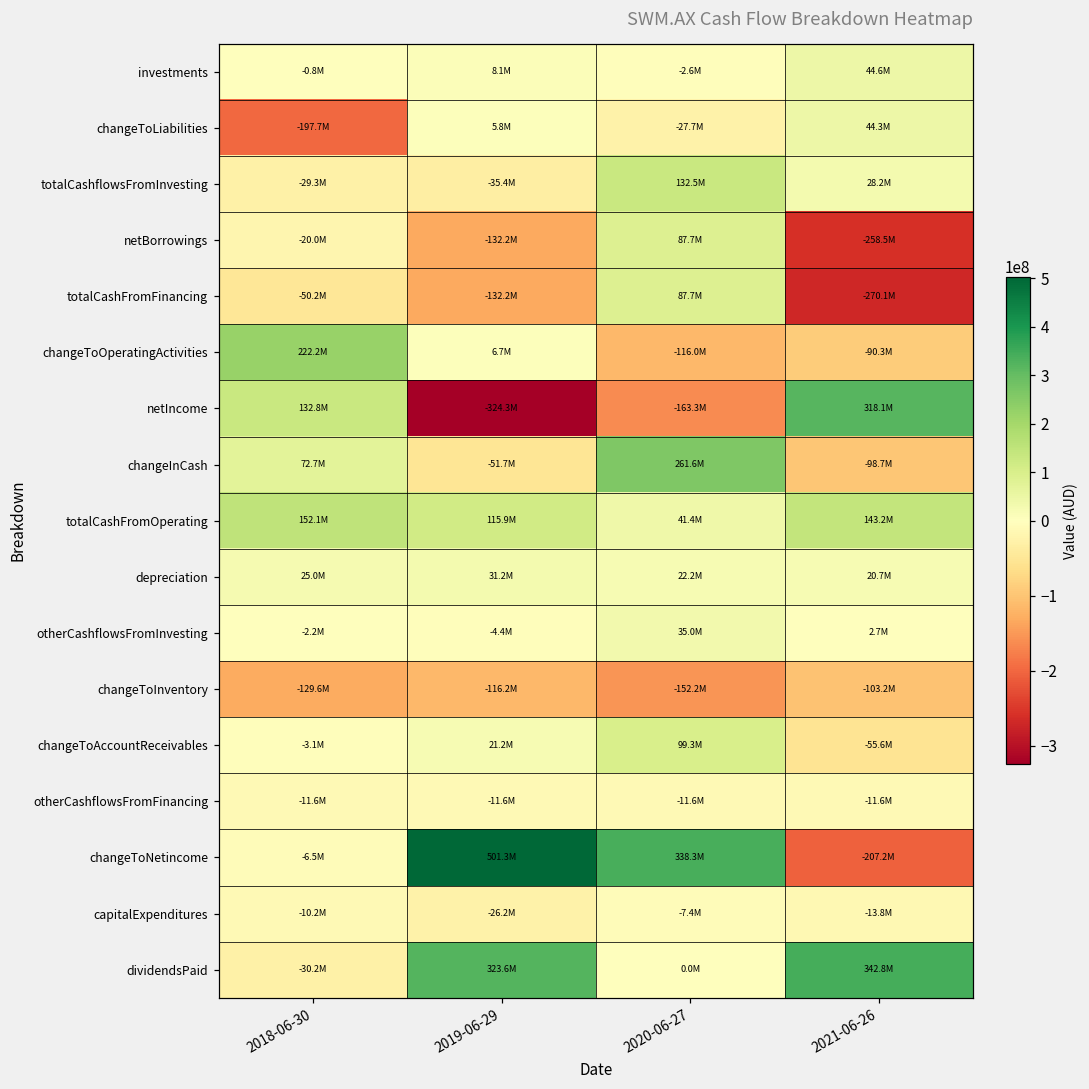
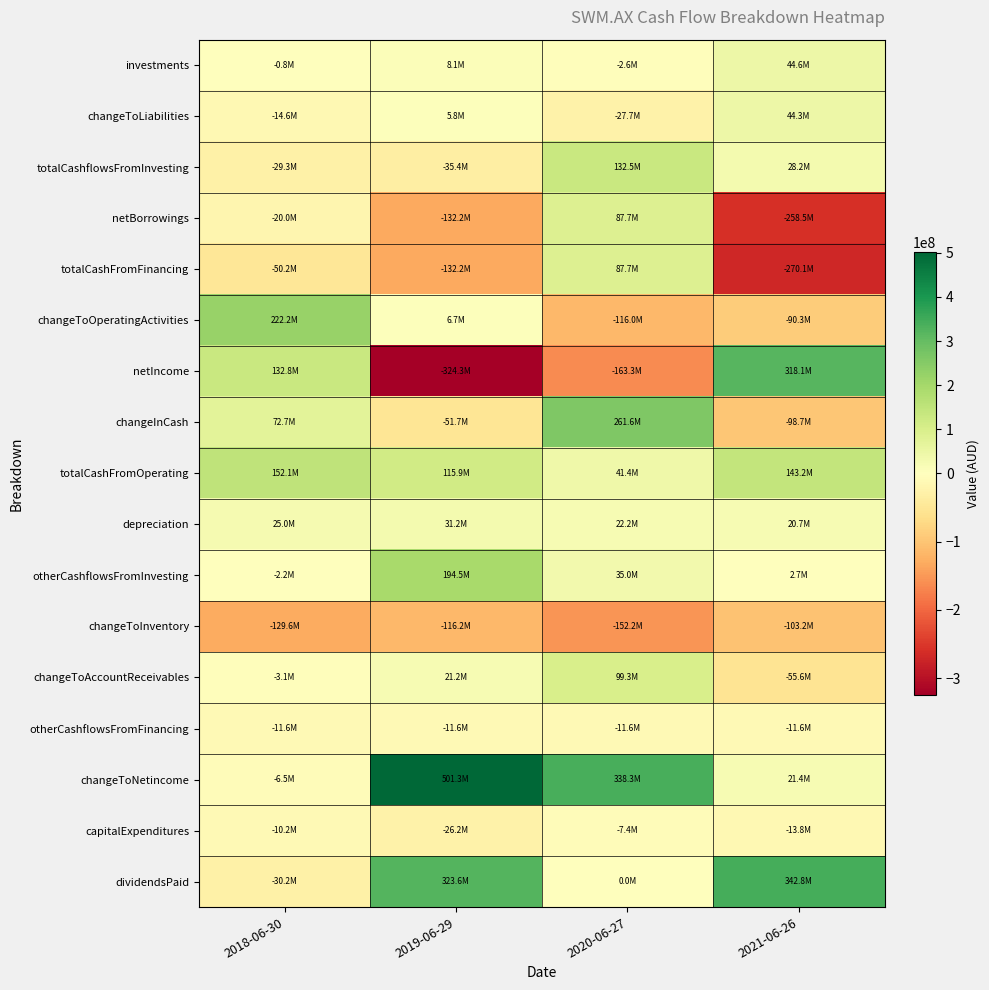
changeToLiabilities, 2018-06-30: -197.7M -> -14.6M
otherCashflowsFromInvesting, 2019-06-29: -4.4M -> 194.5M
changeToNetincome, 2021-06-26: -207.2M -> 21.4M
